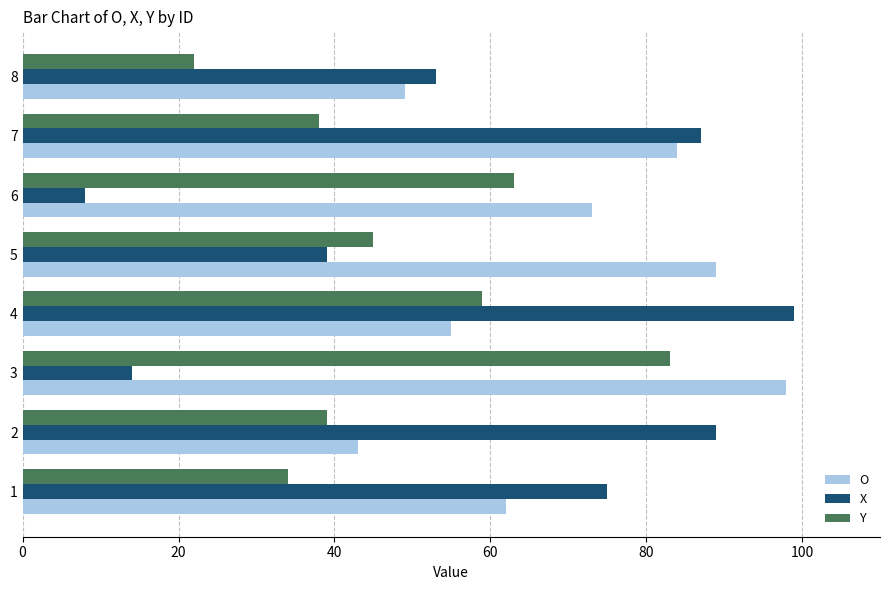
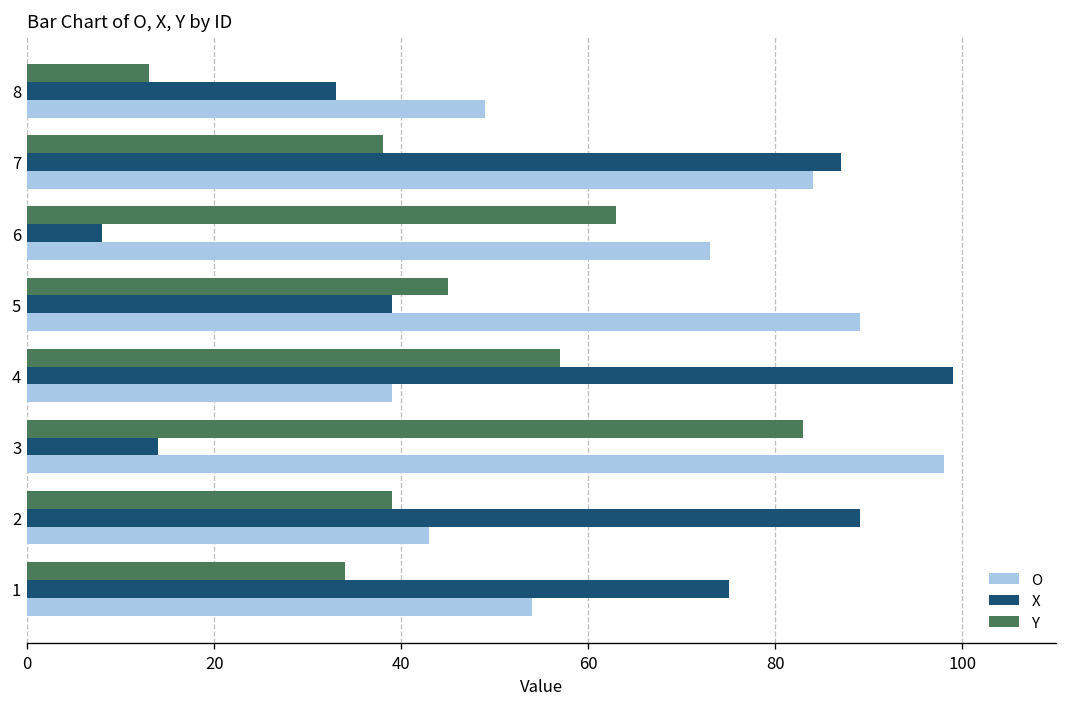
Y, 8: 22 -> 13
X, 8: 53 -> 33
Y, 4: 59 -> 57
O, 4: 55 -> 39
O, 1: 62 -> 54
